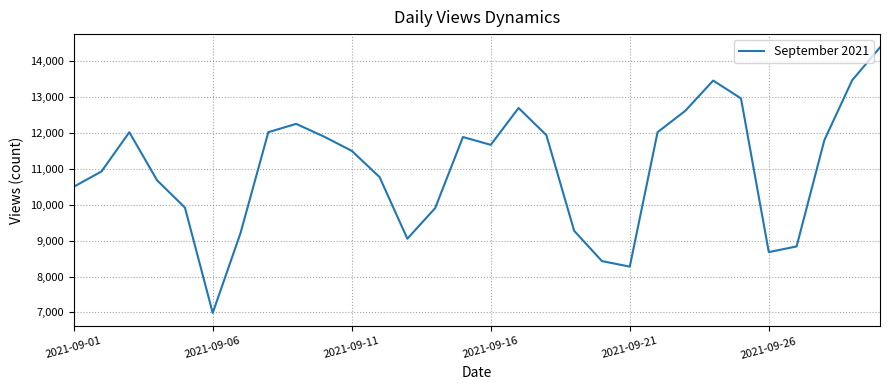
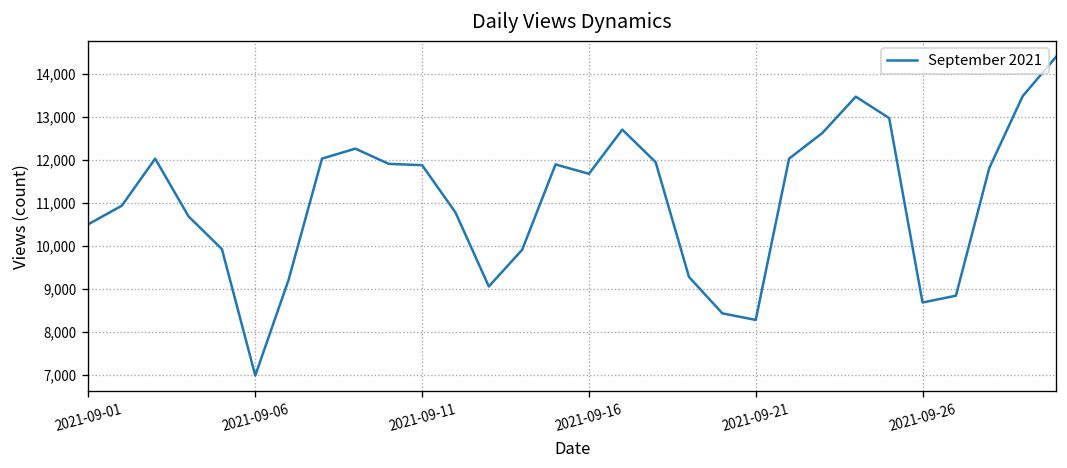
2021-09-11: 11,500 -> 11,900
